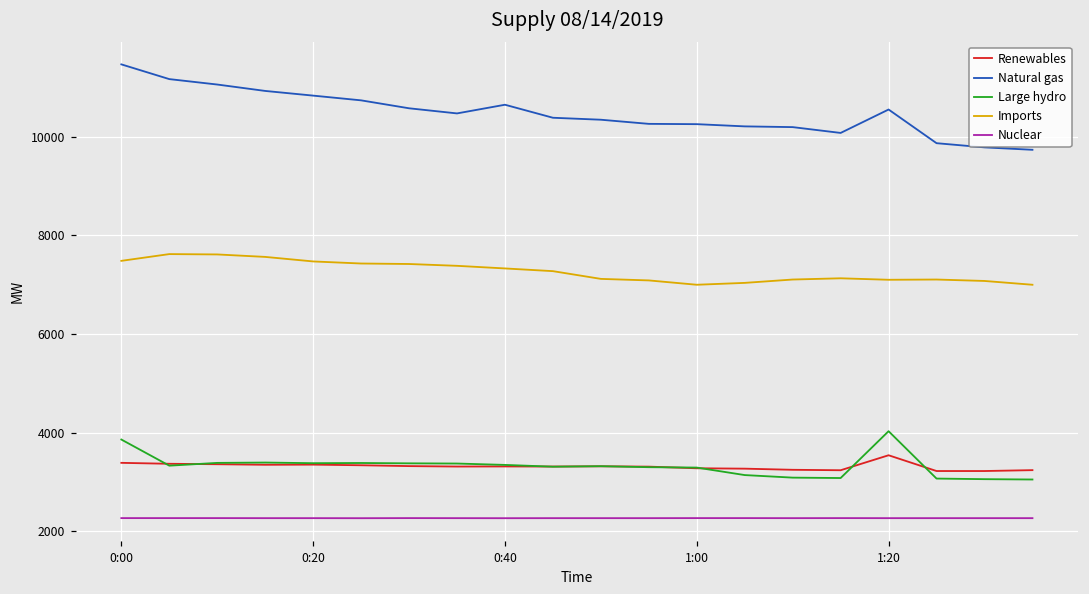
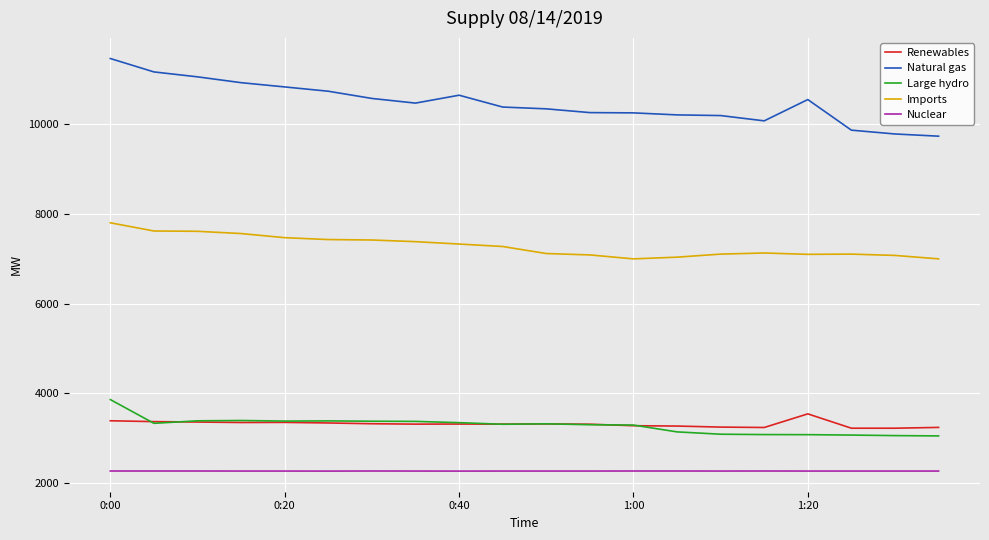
Imports, 0:00: 7500 -> 7800
Large hydro, 1:20: 4000 -> 3100
